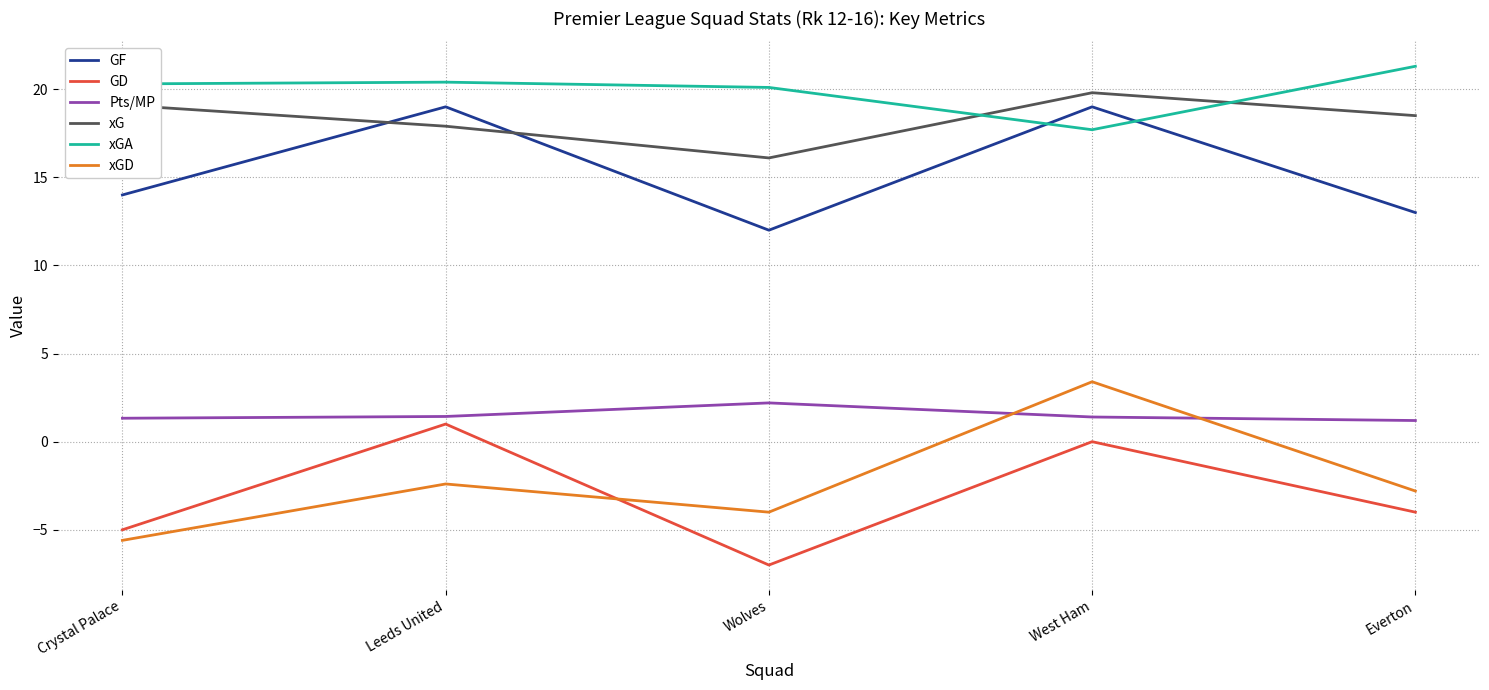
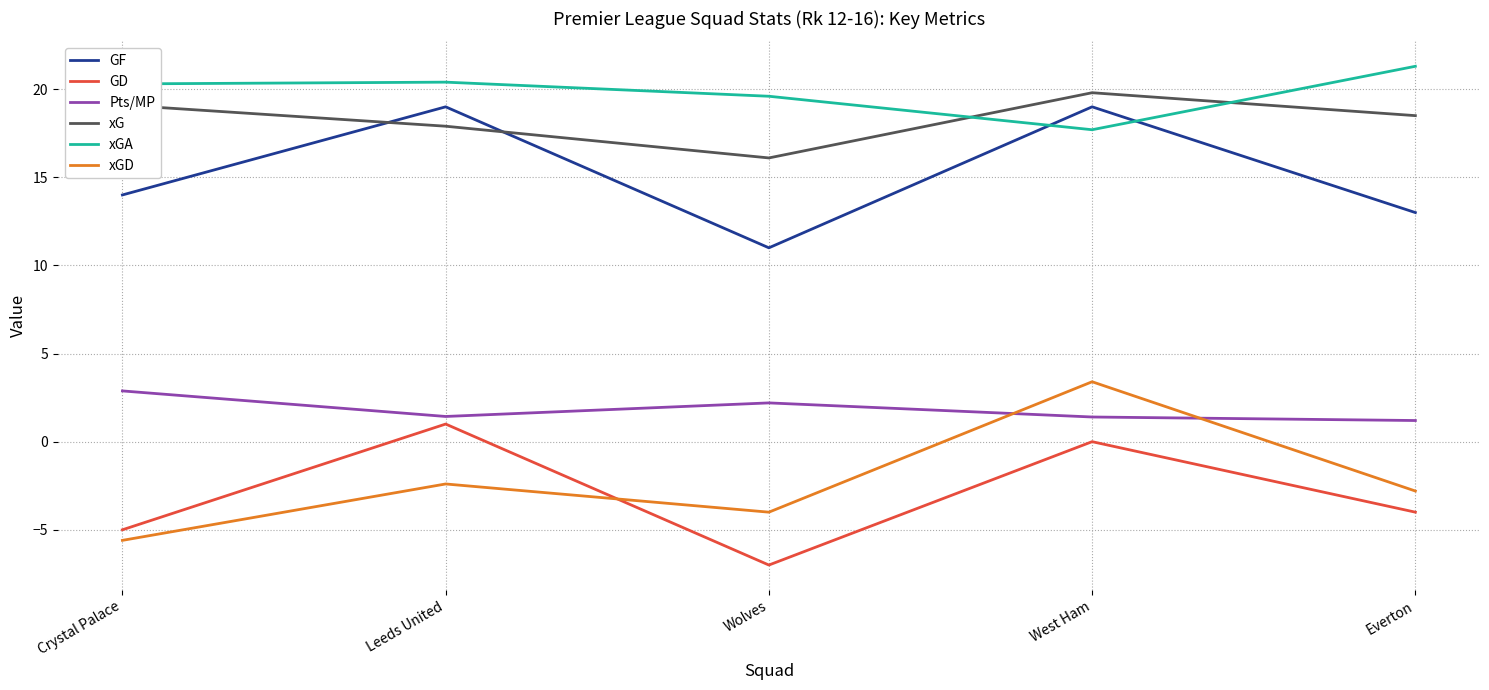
Pts/MP, Crystal Palace: 1.3 -> 2.9
GF, Wolves: 12 -> 11
xGA, Wolves: 20.1 -> 19.6
